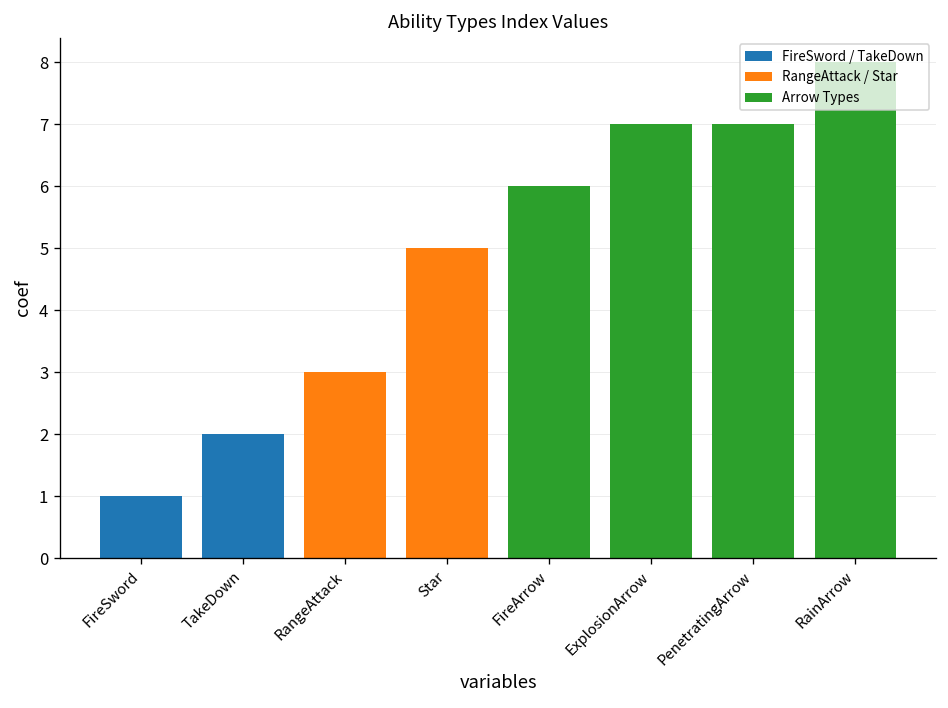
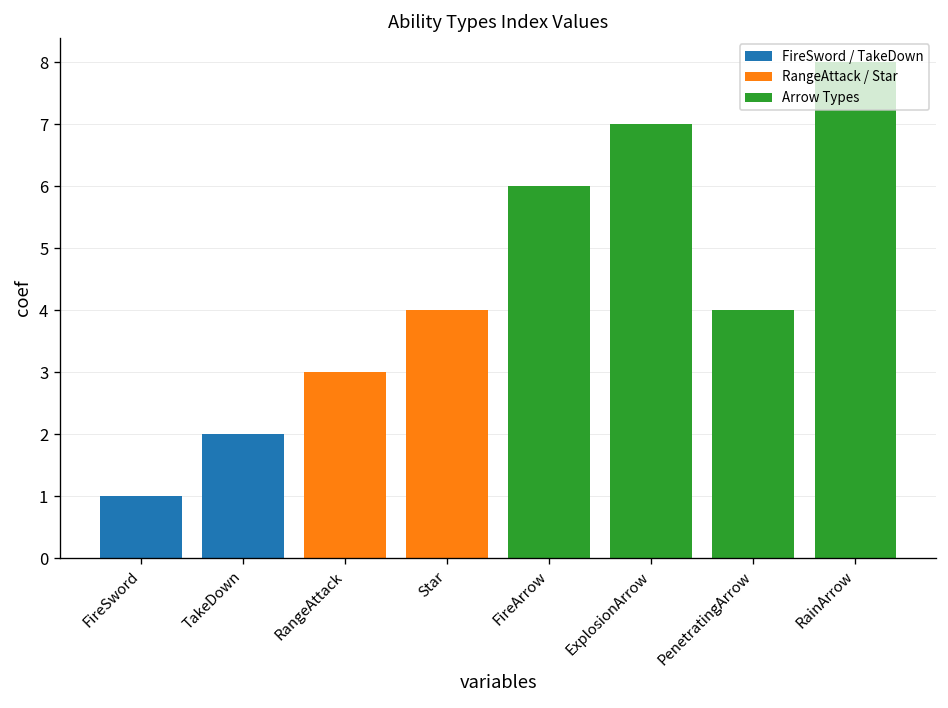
Star: 5 -> 4
PenetratingArrow: 7 -> 4
